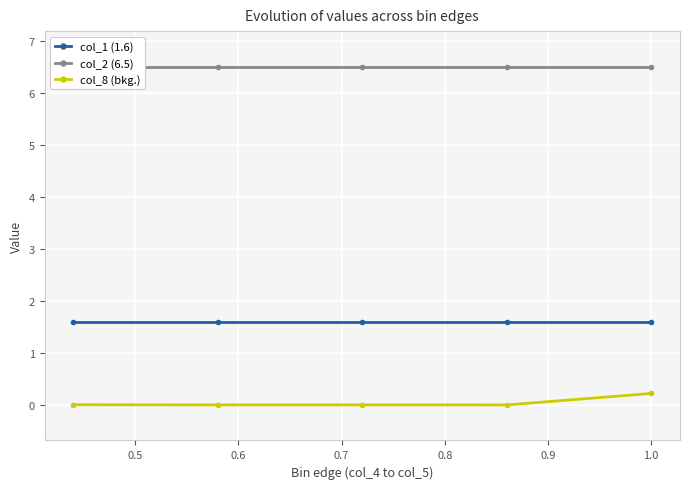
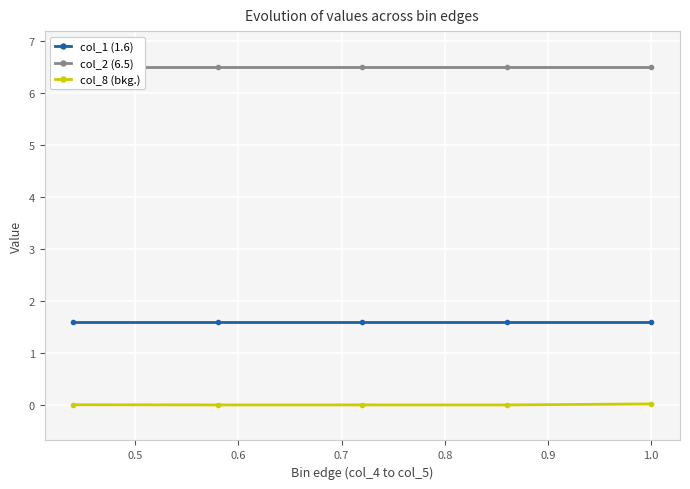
col_8 (bkg.), 1.0: 0.2 -> 0.0
